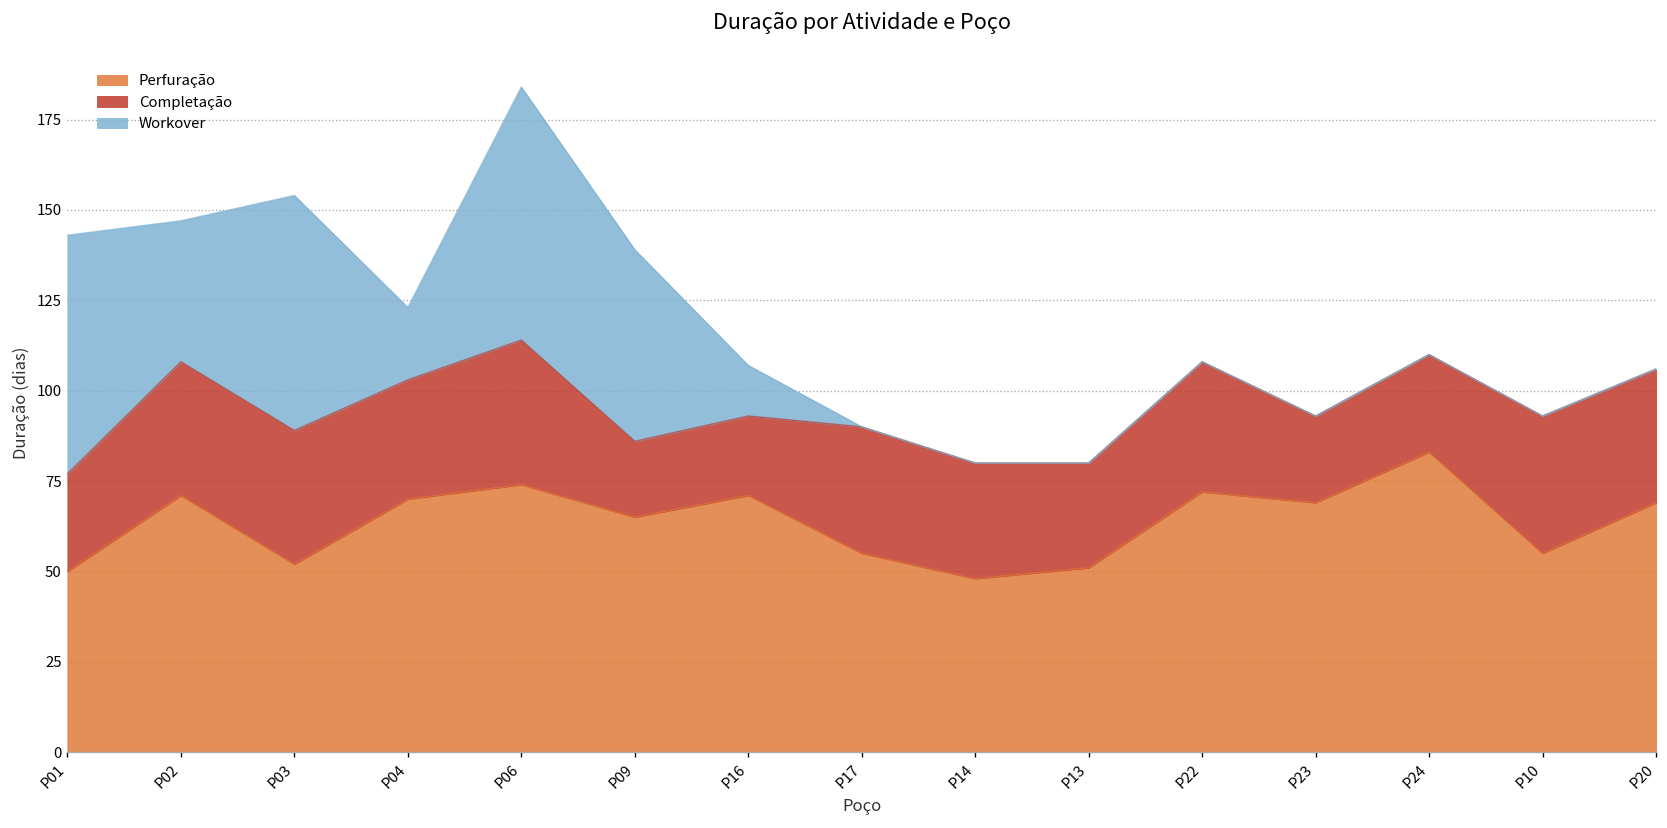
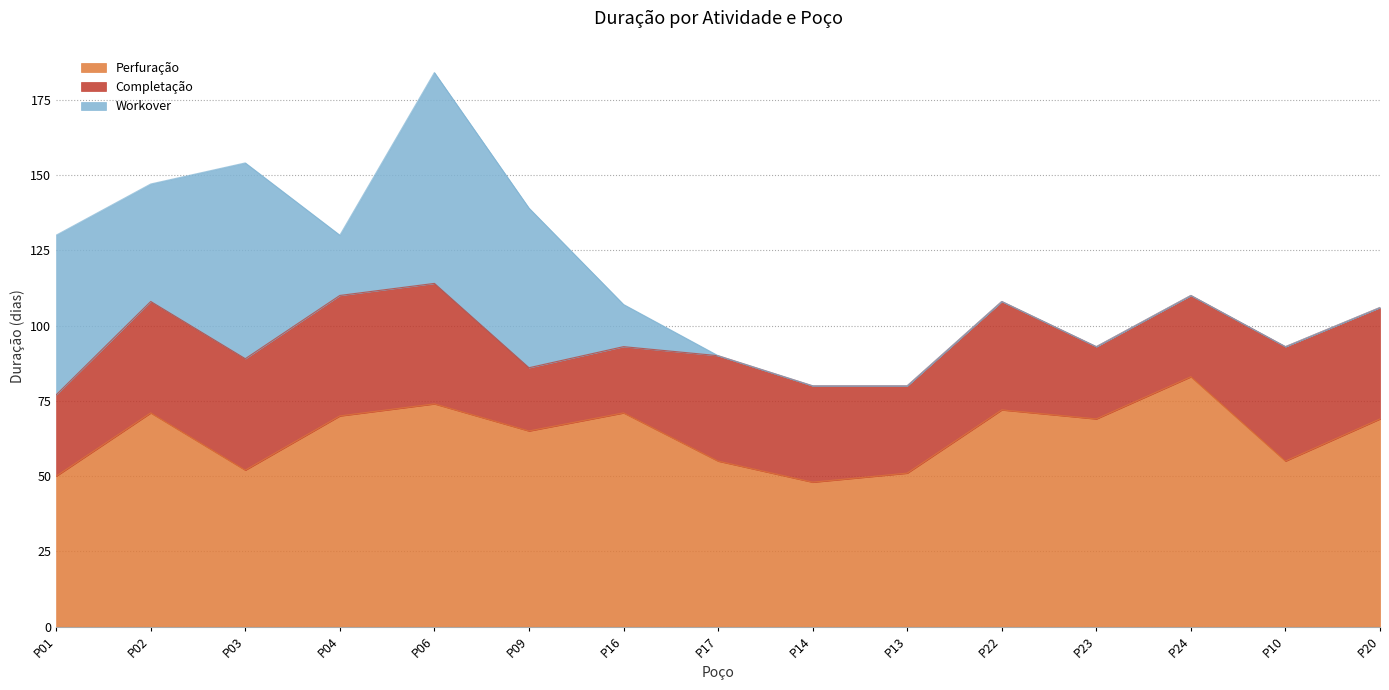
Workover, P01: 66 -> 53
Completação, P04: 33 -> 40
